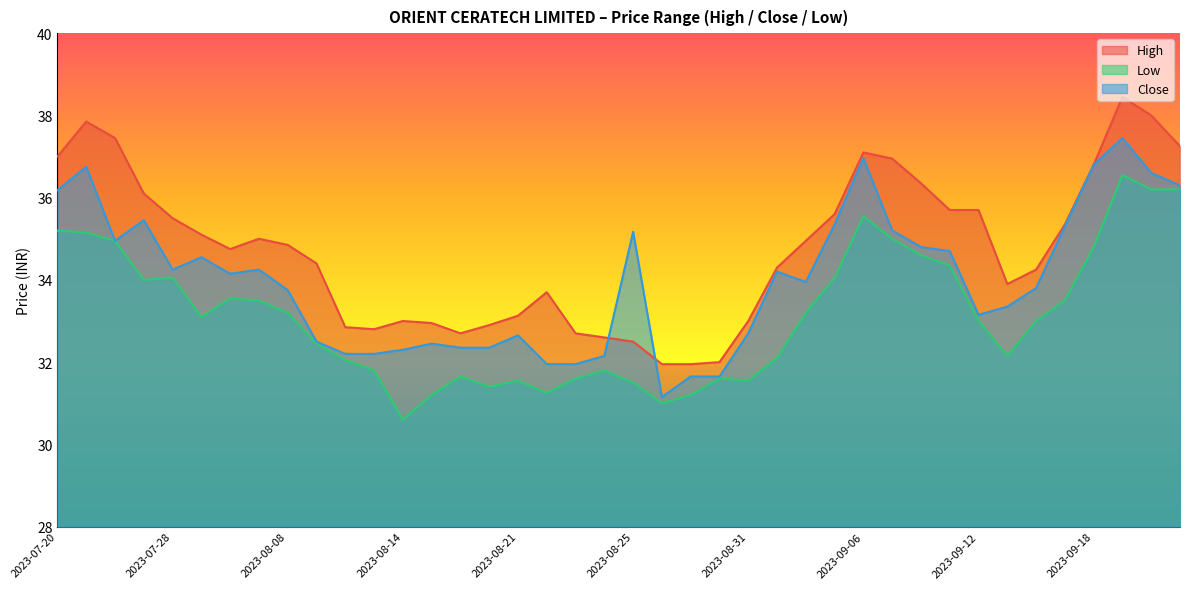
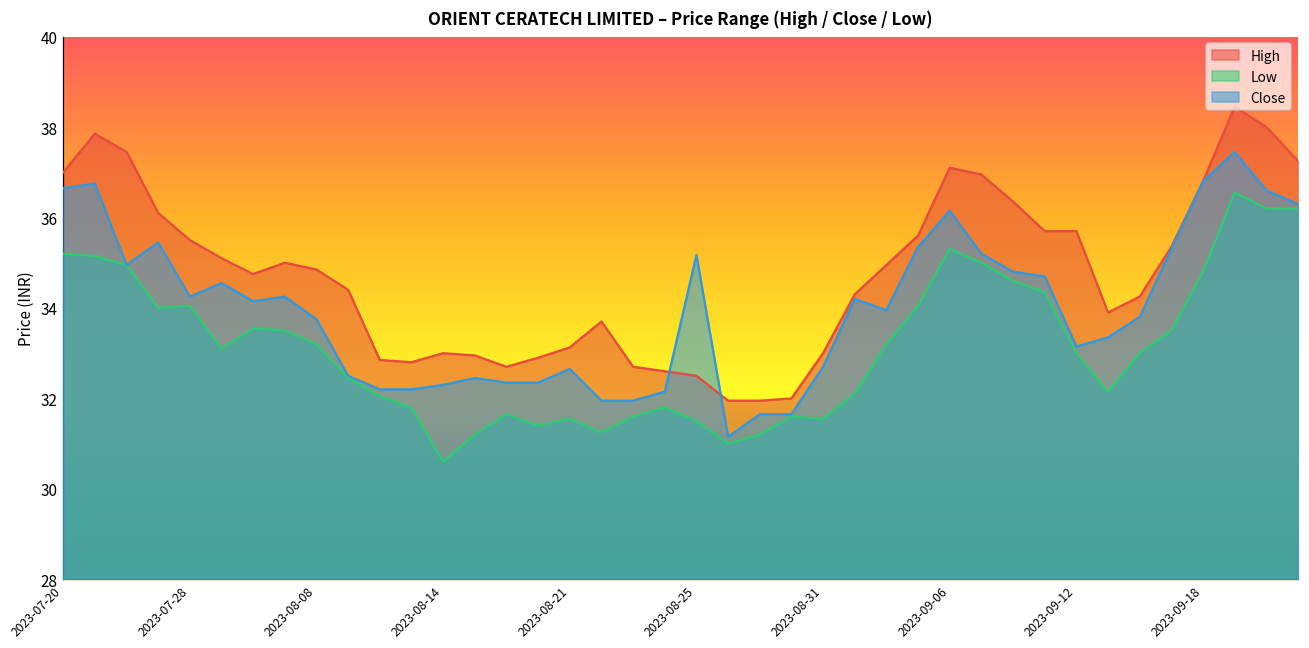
Close, 2023-07-20: 36.2 -> 36.7
Low, 2023-09-06: 35.5 -> 35.3
Close, 2023-09-06: 37.0 -> 36.2
